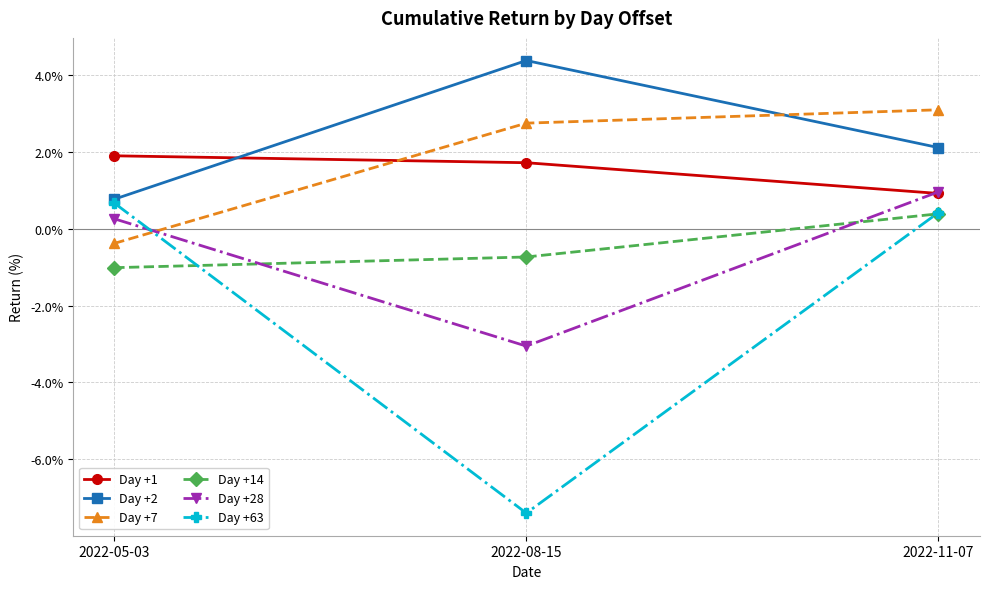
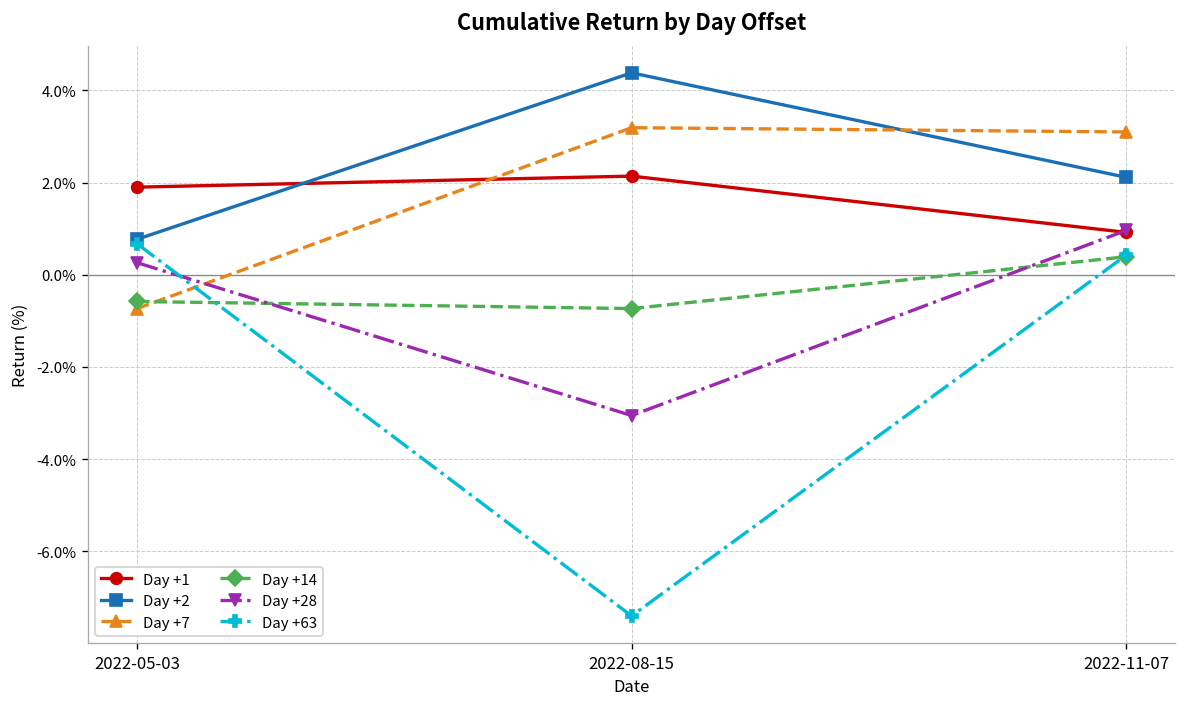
Day +7, 2022-05-03: -0.4% -> -0.7%
Day +14, 2022-05-03: -1.0% -> -0.6%
Day +1, 2022-08-15: 1.7% -> 2.1%
Day +7, 2022-08-15: 2.8% -> 3.2%
